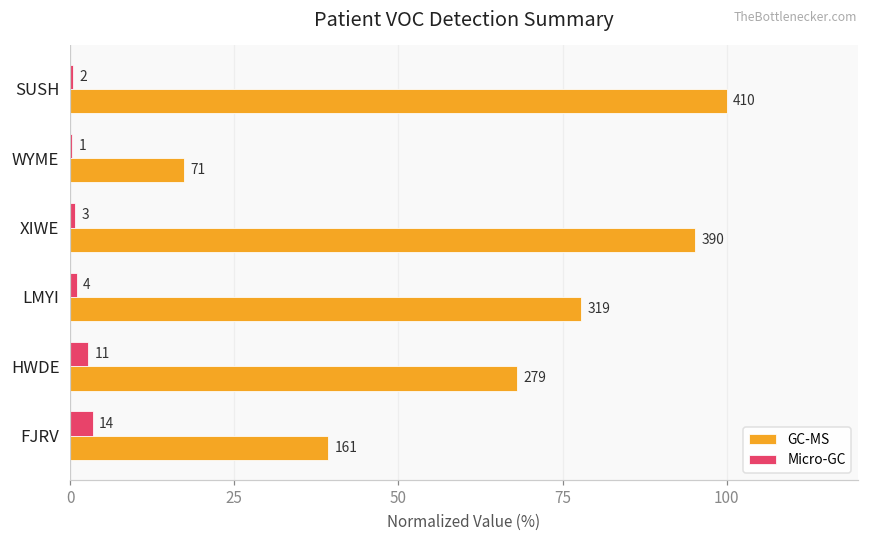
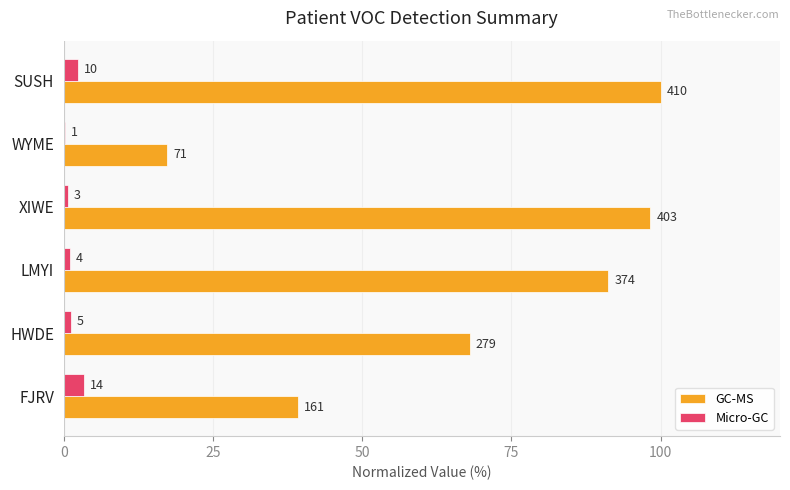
Micro-GC, SUSH: 2 -> 10
GC-MS, XIWE: 390 -> 403
GC-MS, LMYI: 319 -> 374
Micro-GC, HWDE: 11 -> 5
